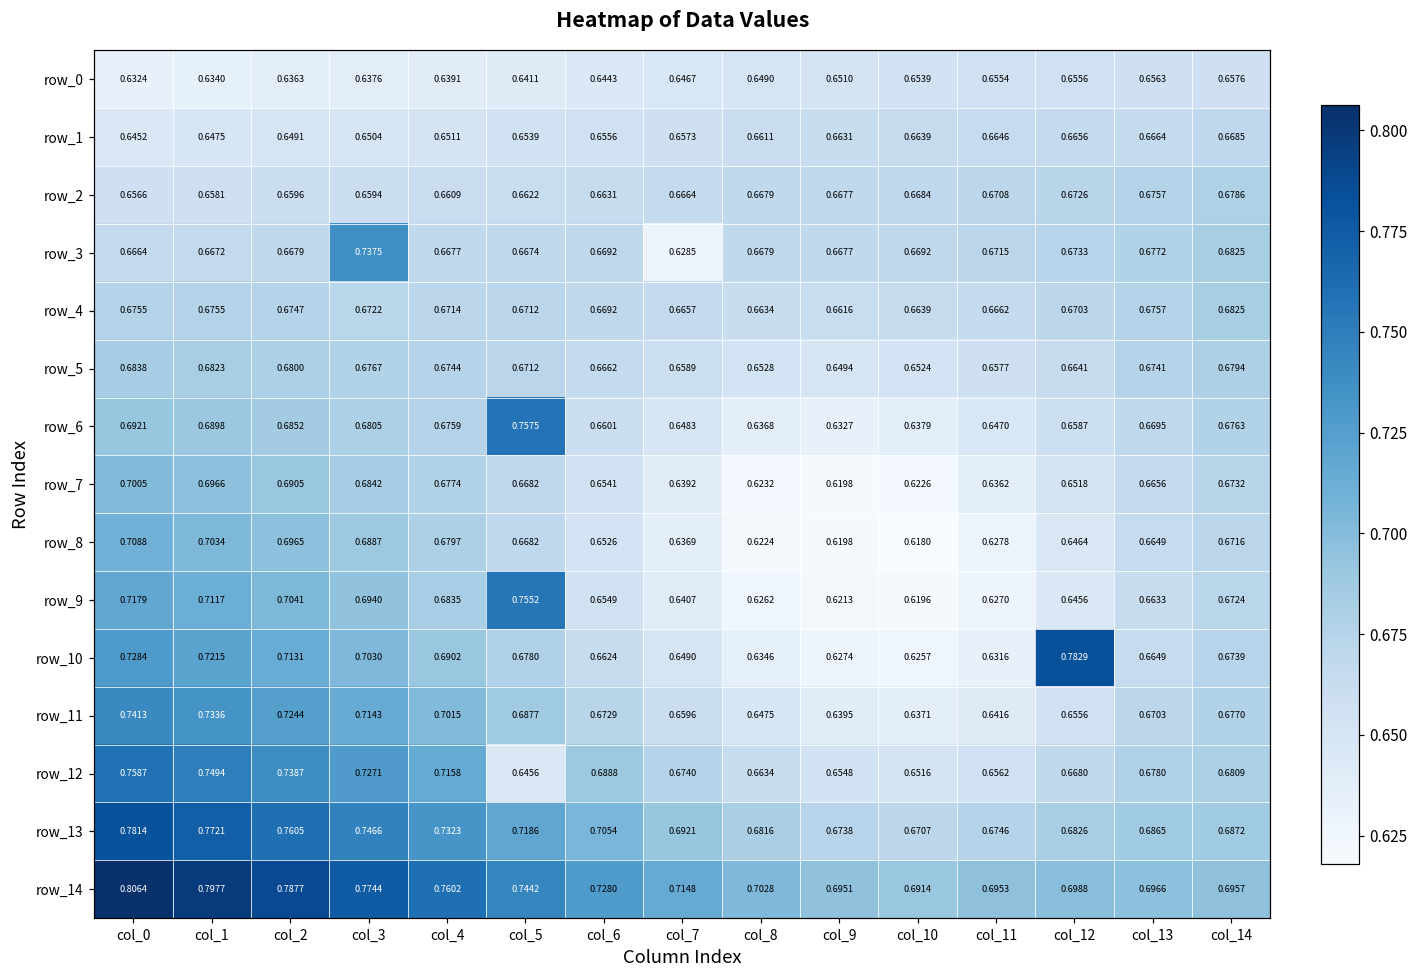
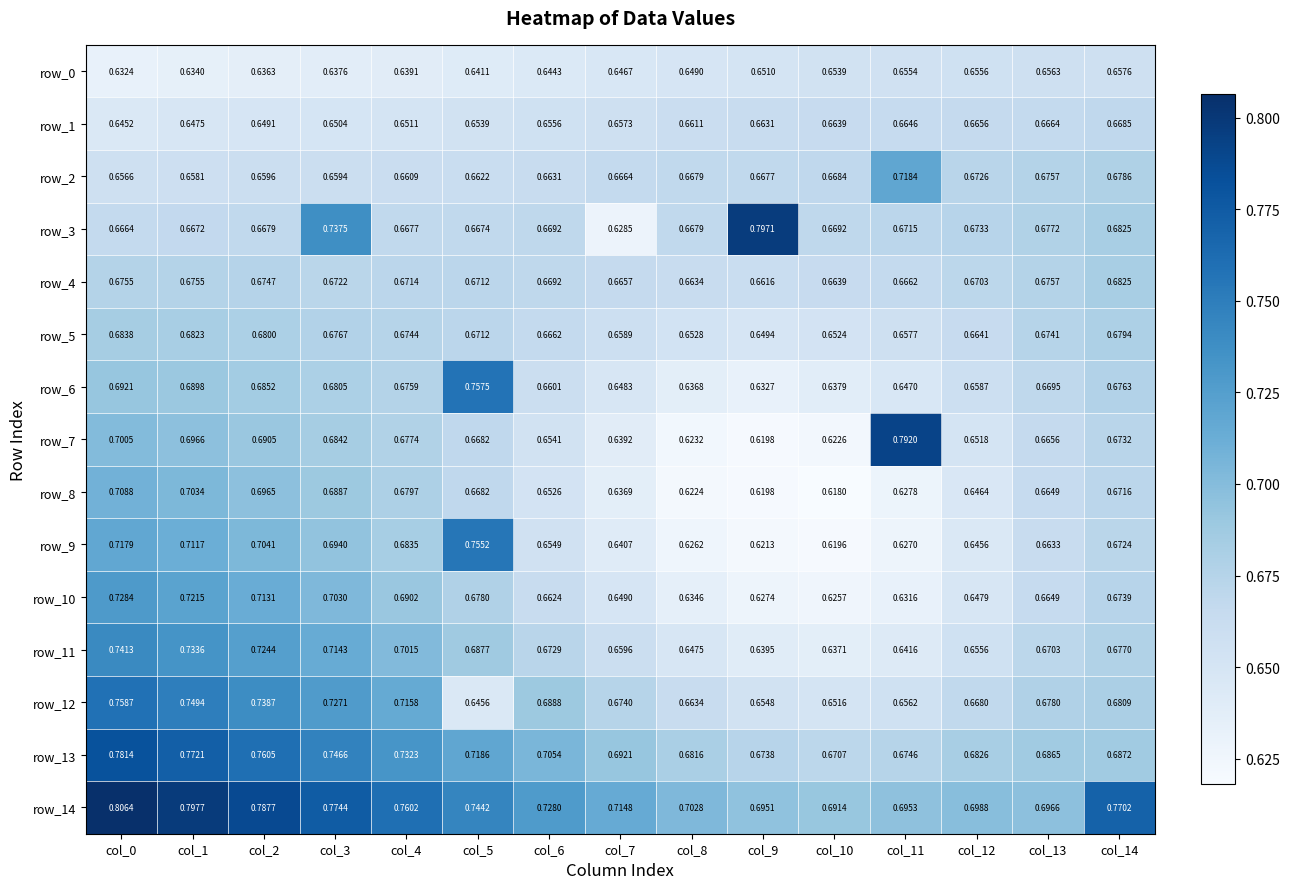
row_2, col_11: 0.6708 -> 0.7184
row_3, col_9: 0.6677 -> 0.7971
row_7, col_11: 0.6362 -> 0.7920
row_10, col_12: 0.7829 -> 0.6479
row_14, col_14: 0.6957 -> 0.7702
